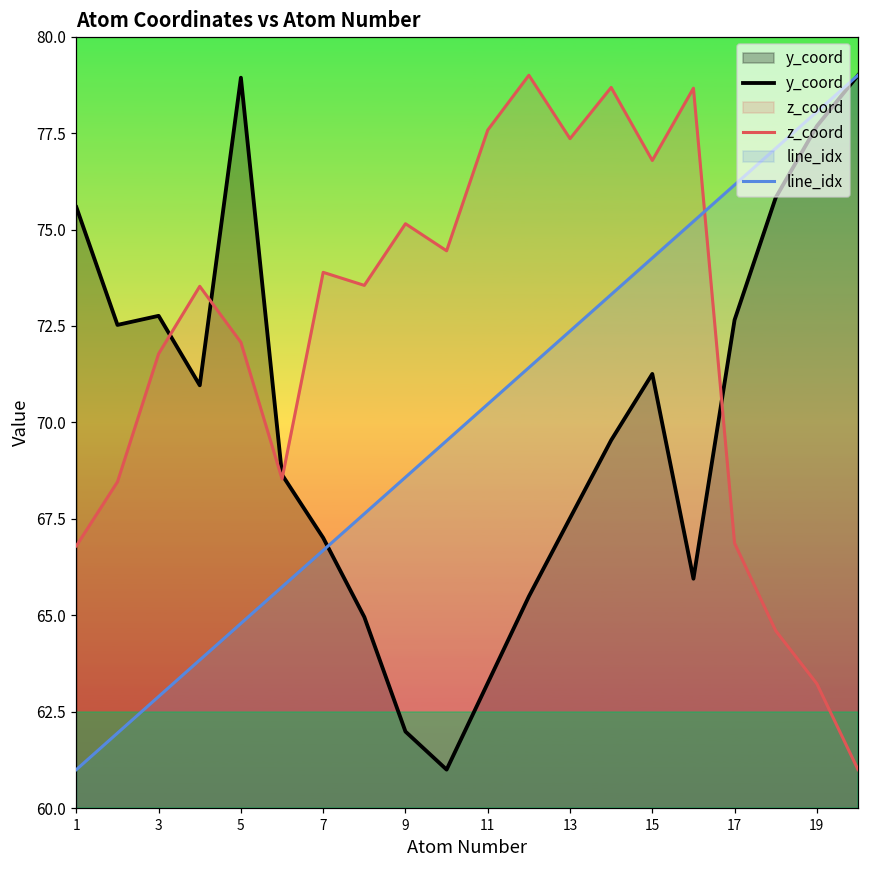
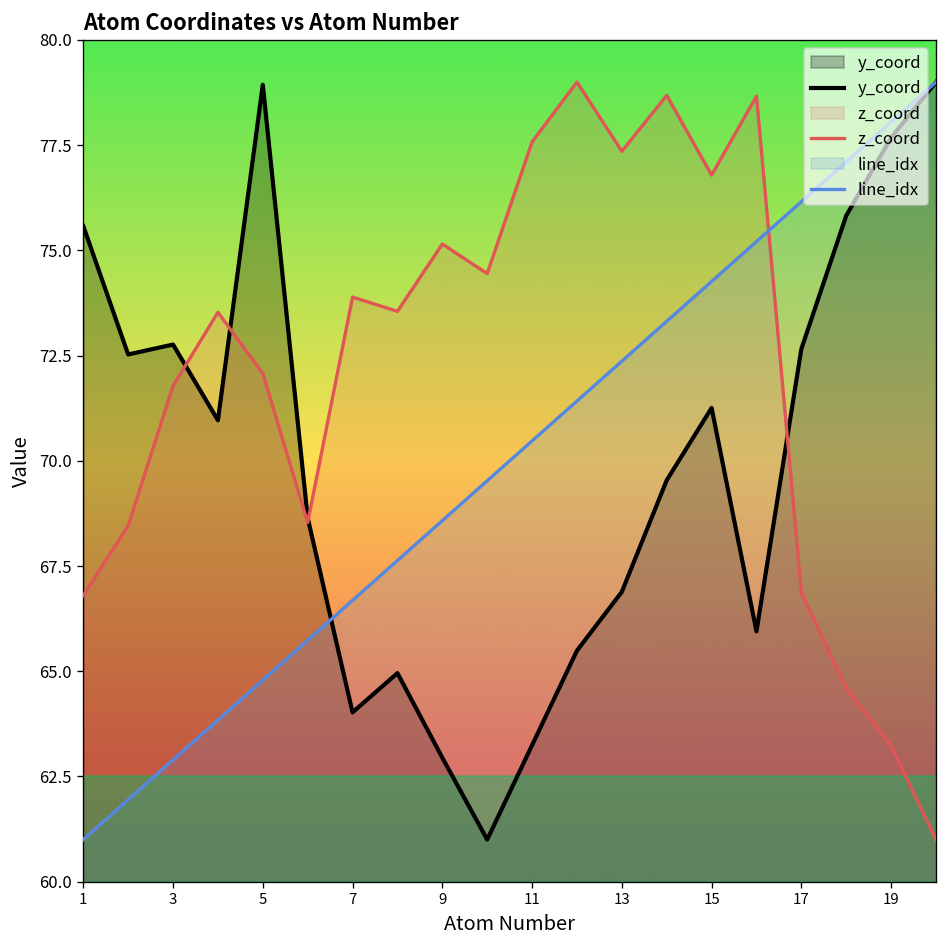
y_coord, 7: 67.0 -> 64.0
y_coord, 9: 62.0 -> 62.9
y_coord, 13: 67.5 -> 66.9
